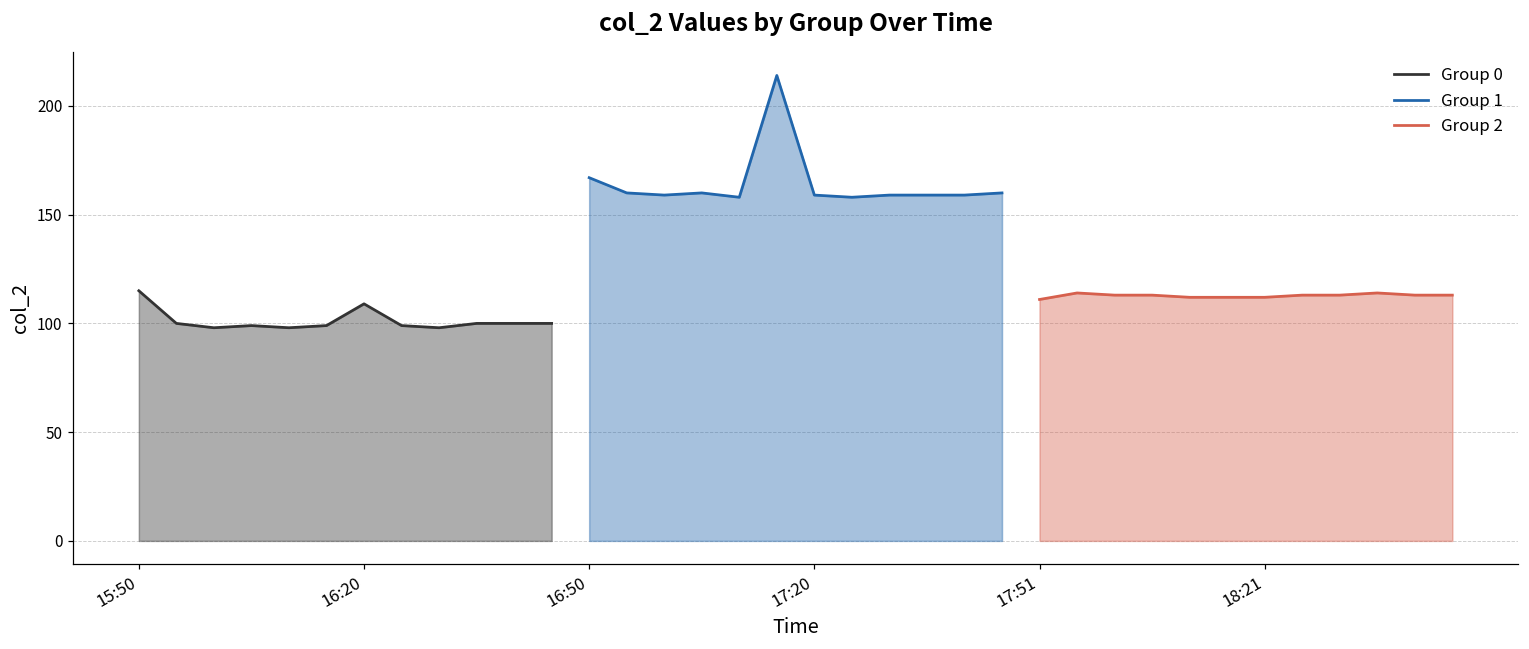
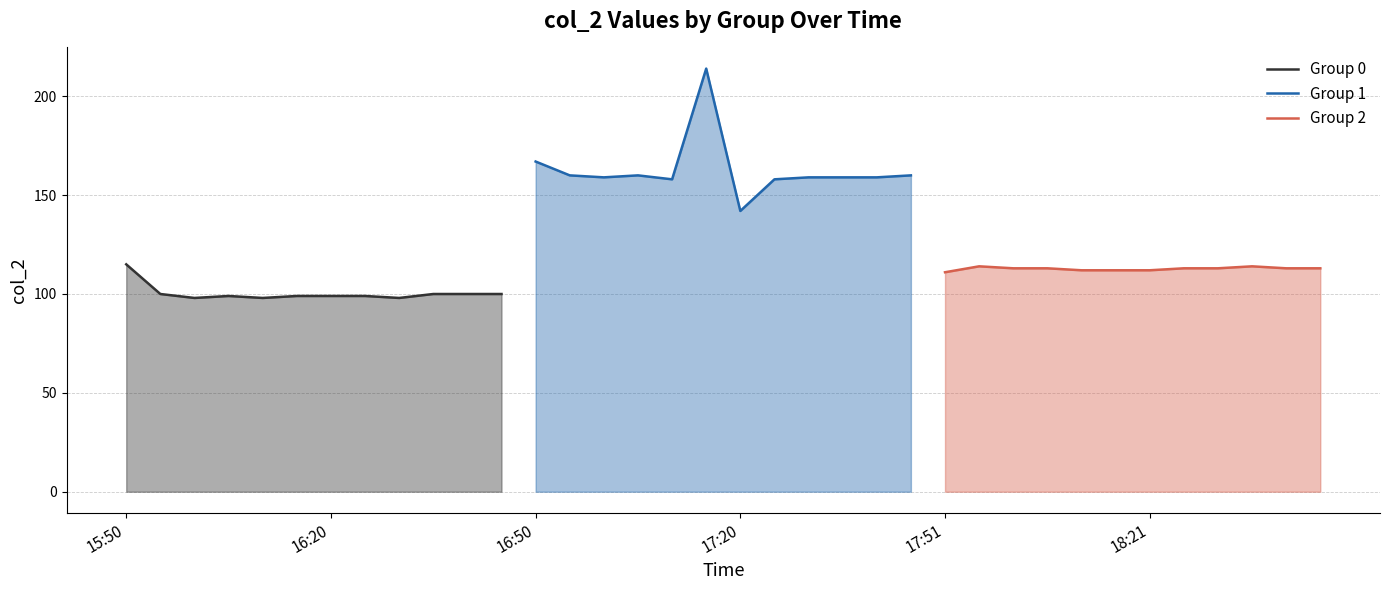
Group 0, 16:20: 109 -> 99
Group 1, 17:20: 159 -> 142
